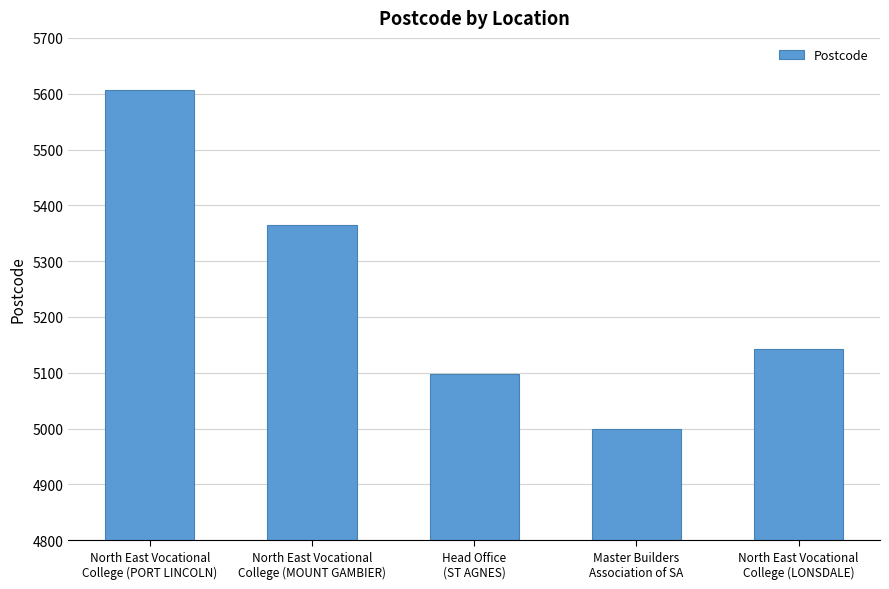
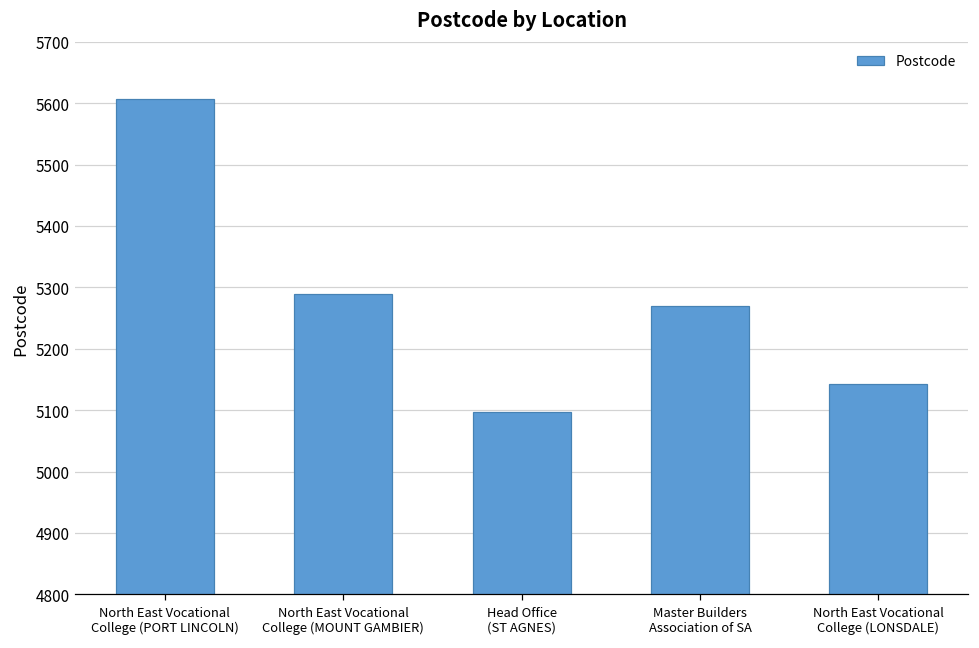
North East Vocational College (MOUNT GAMBIER): 5370 -> 5290
Master Builders Association of SA: 5000 -> 5270
